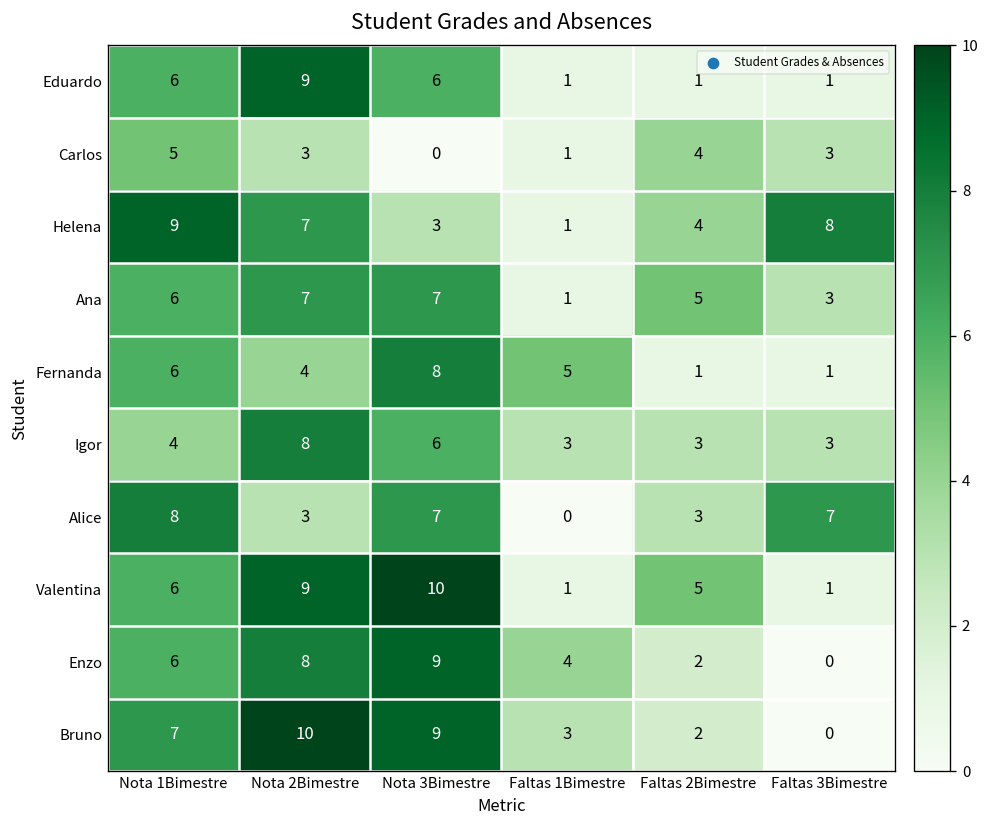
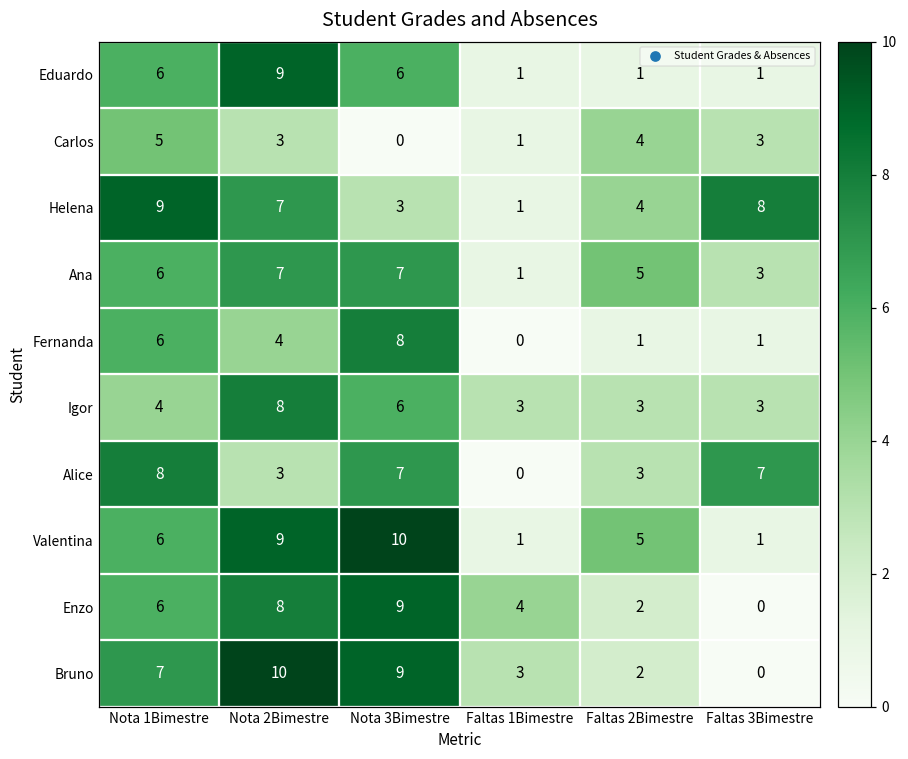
Fernanda, Faltas 1Bimestre: 5 -> 0
